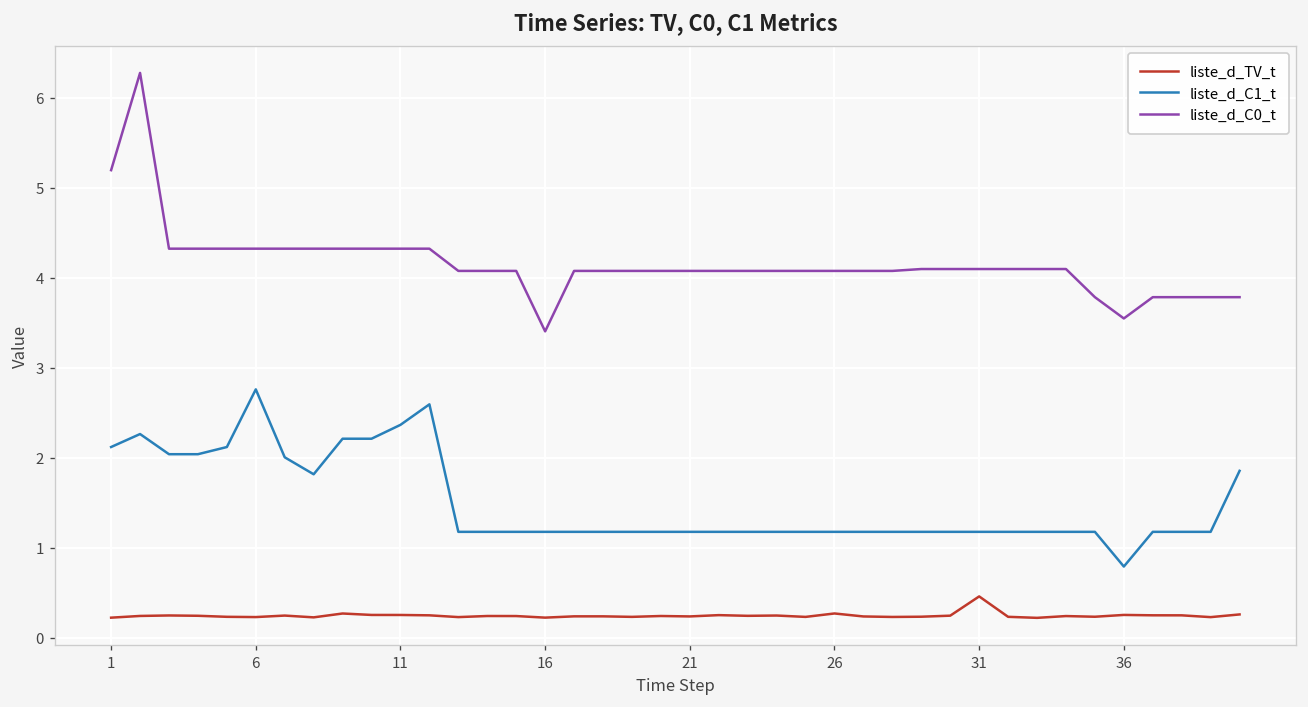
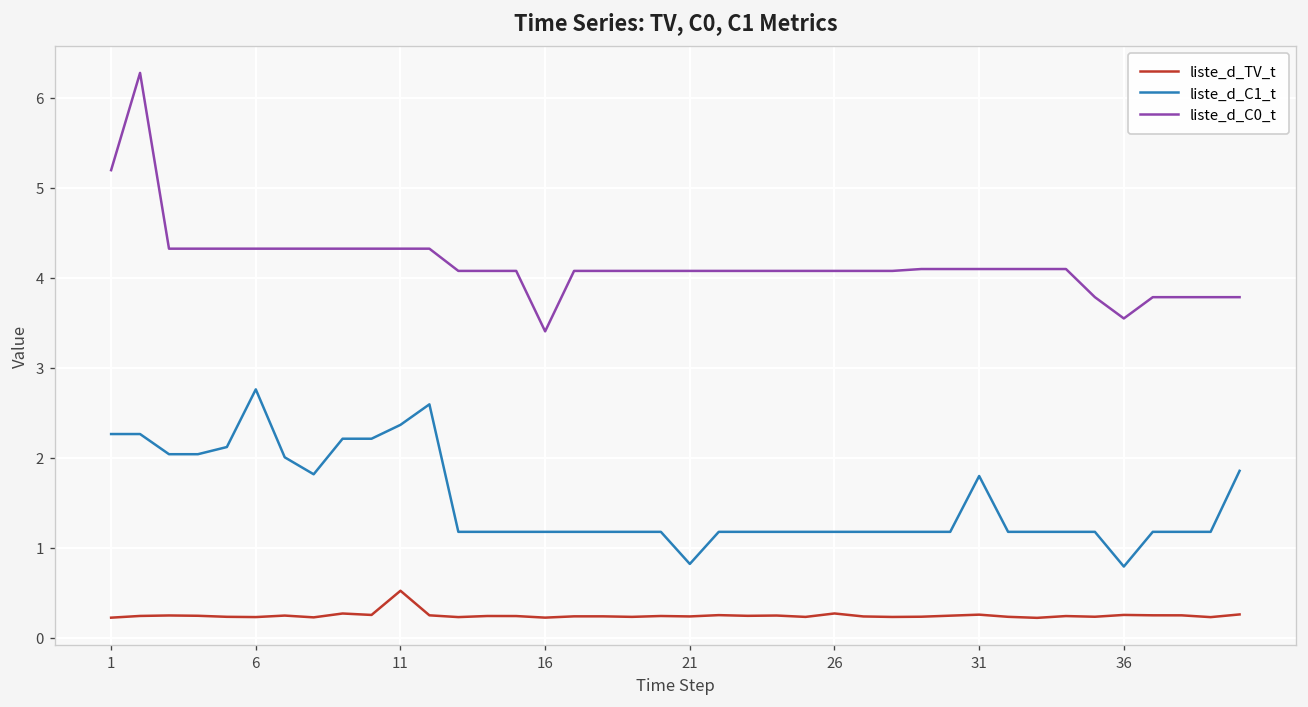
liste_d_C1_t, 1: 2.1 -> 2.3
liste_d_TV_t, 11: 0.3 -> 0.5
liste_d_C1_t, 21: 1.2 -> 0.8
liste_d_TV_t, 31: 0.5 -> 0.3
liste_d_C1_t, 31: 1.2 -> 1.8
